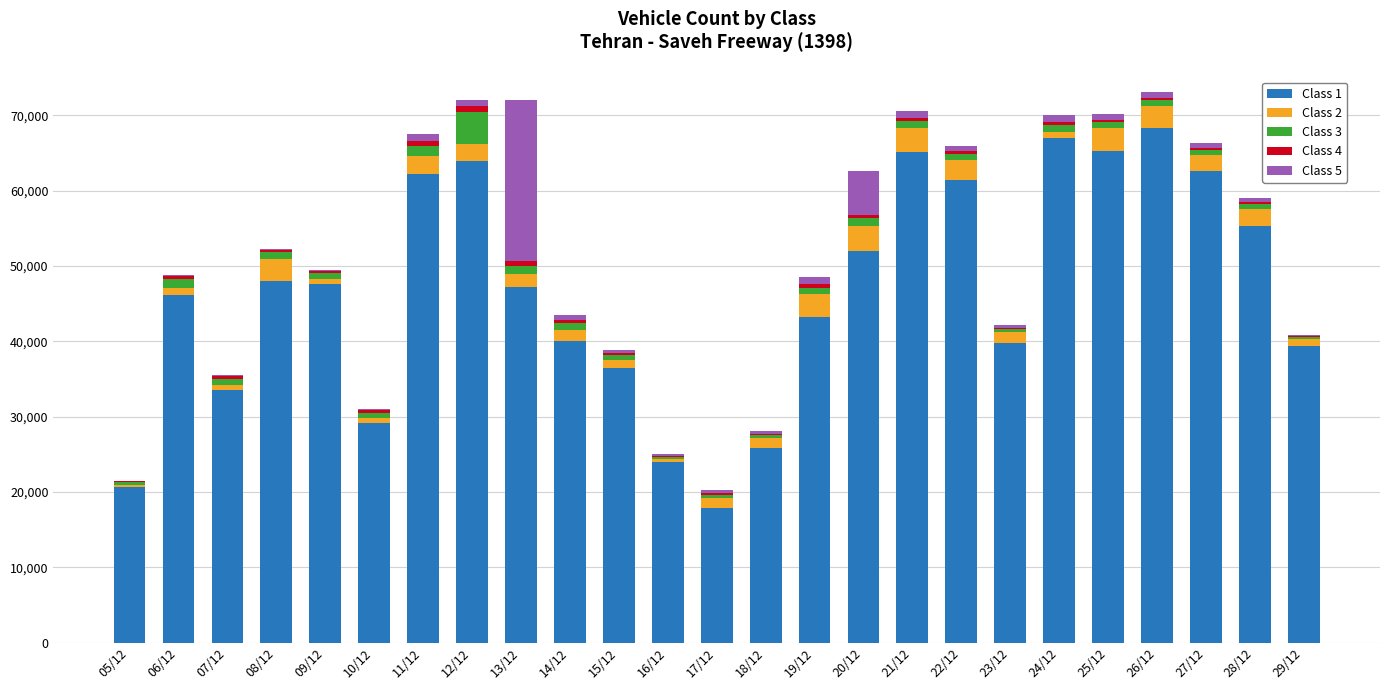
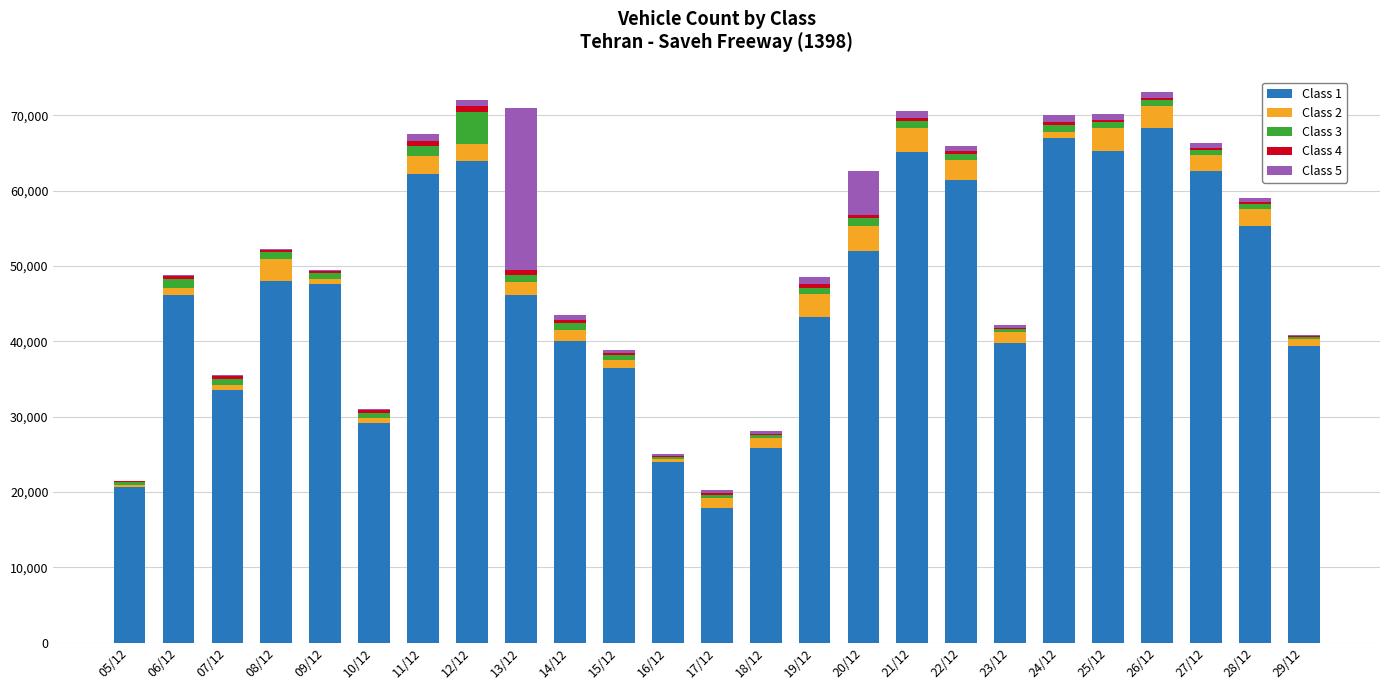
Class 1, 13/12: 47,000 -> 46,000
